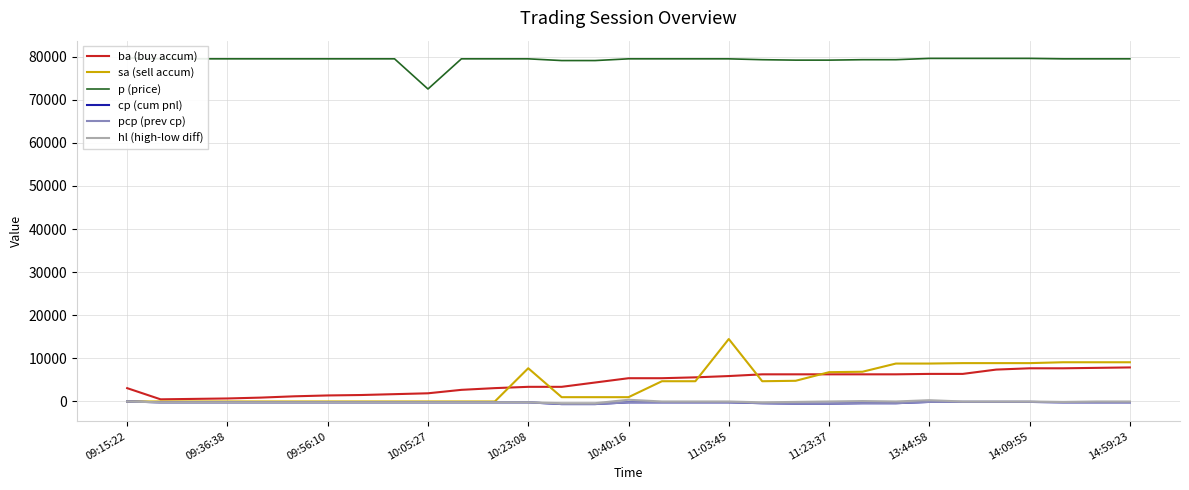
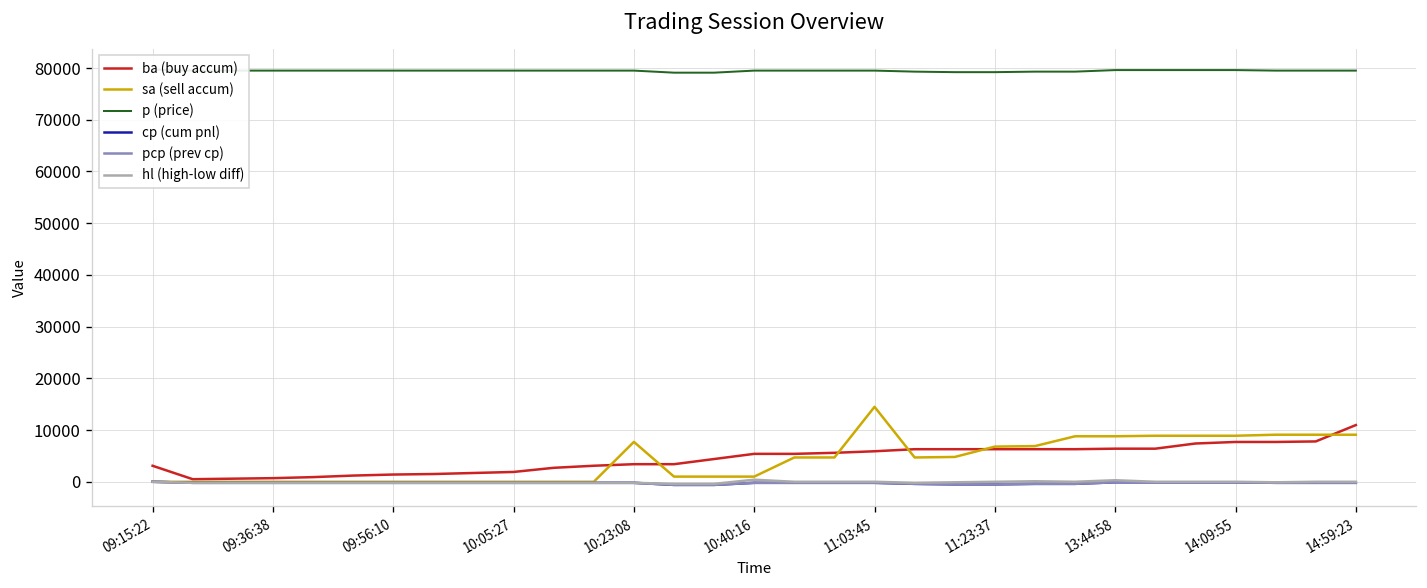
p (price), 10:05:27: 73000 -> 80000
ba (buy accum), 14:59:23: 8000 -> 11000
